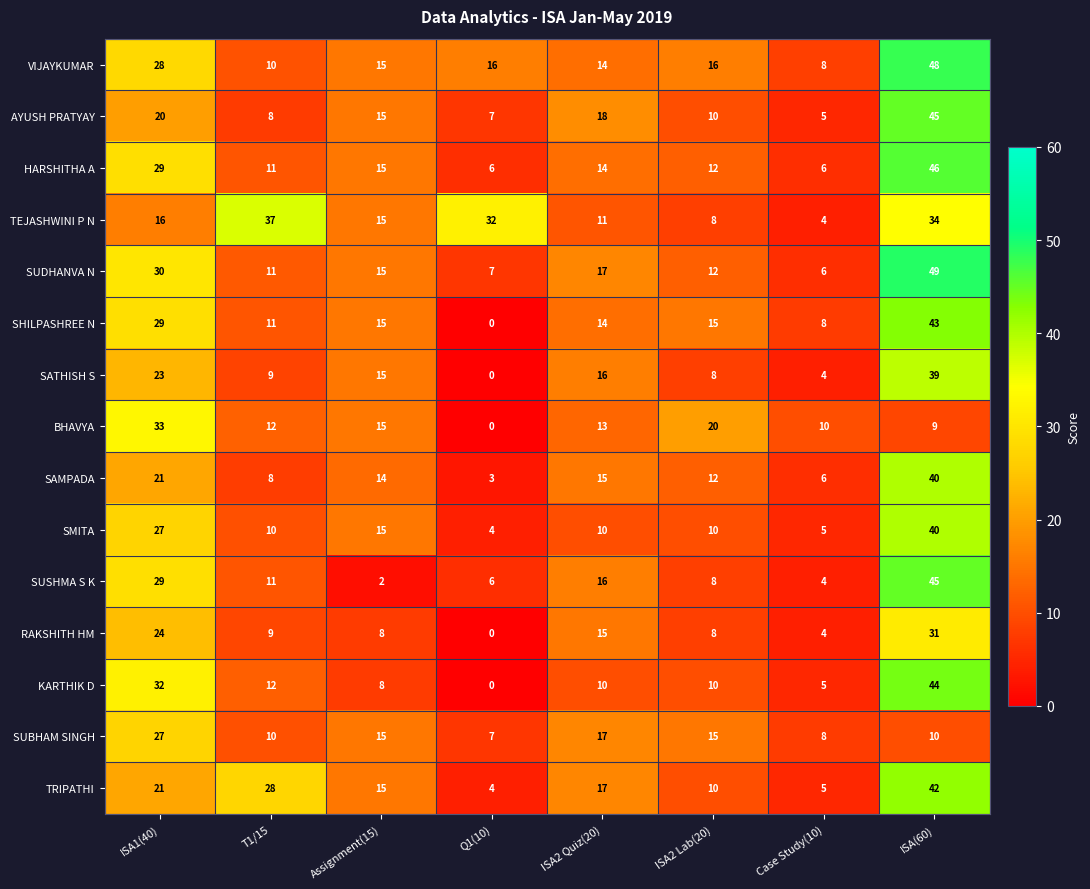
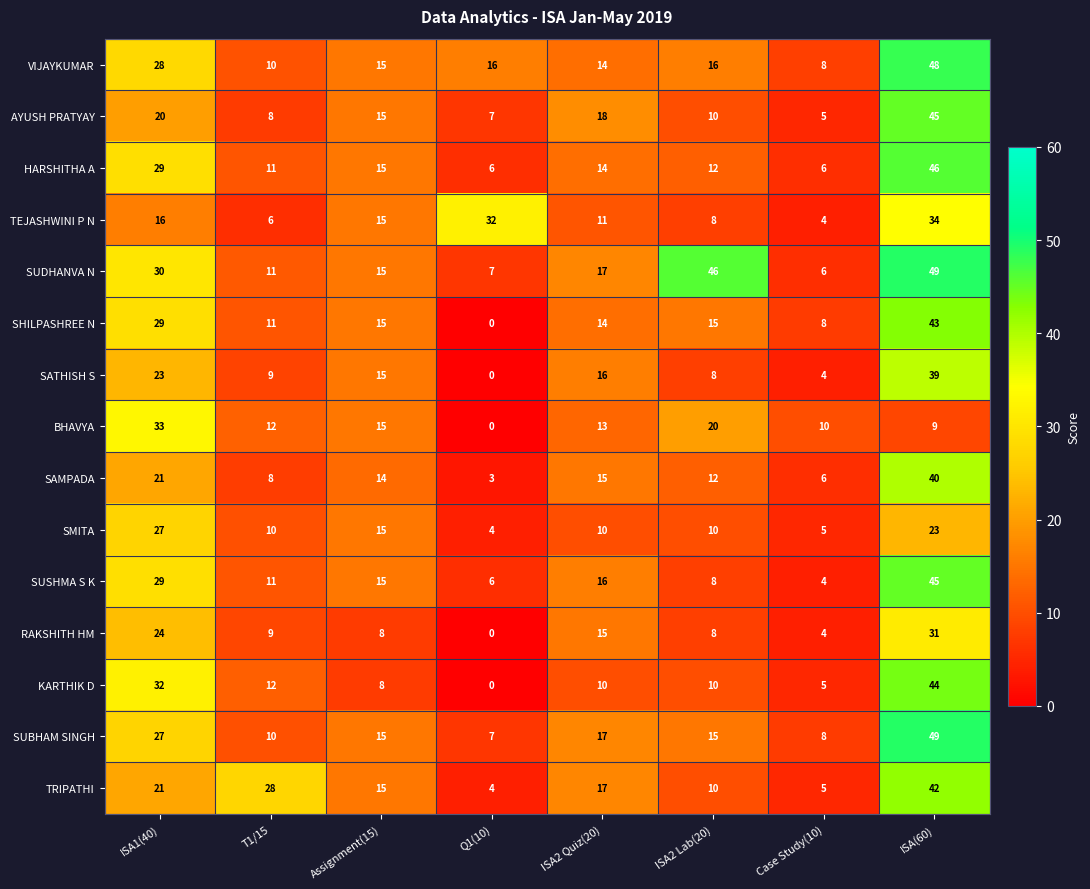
TEJASHWINI P N, T1/15: 37 -> 6
SUDHANVA N, ISA2 Lab(20): 12 -> 46
SMITA, ISA(60): 40 -> 23
SUSHMA S K, Assignment(15): 2 -> 15
SUBHAM SINGH, ISA(60): 10 -> 49
